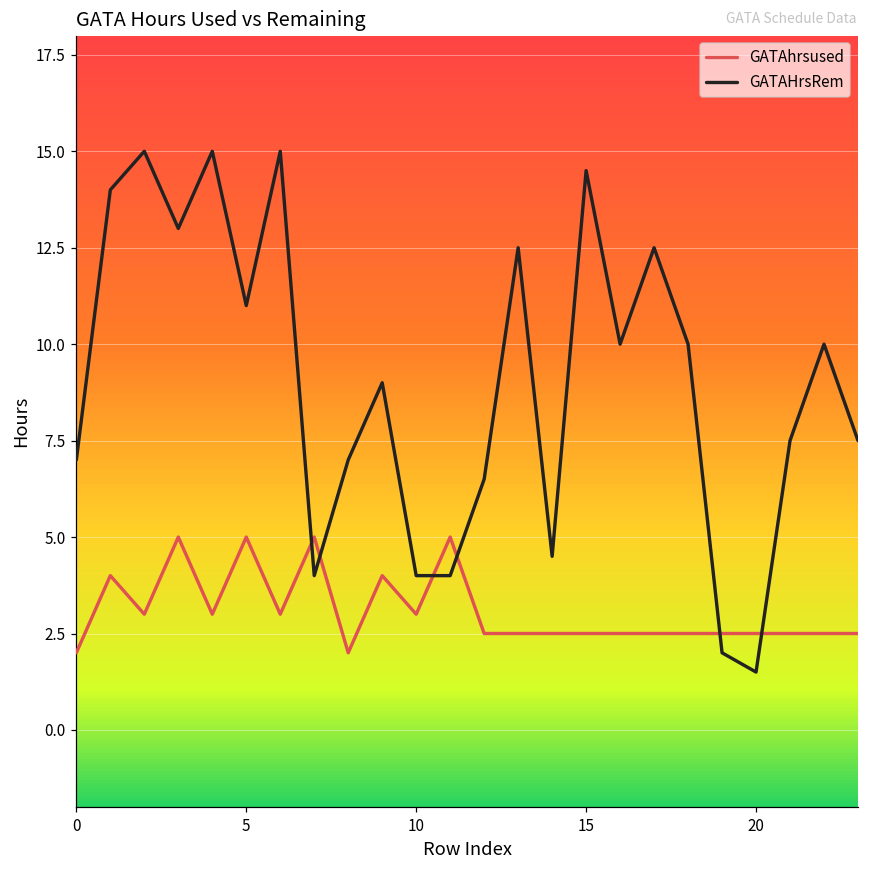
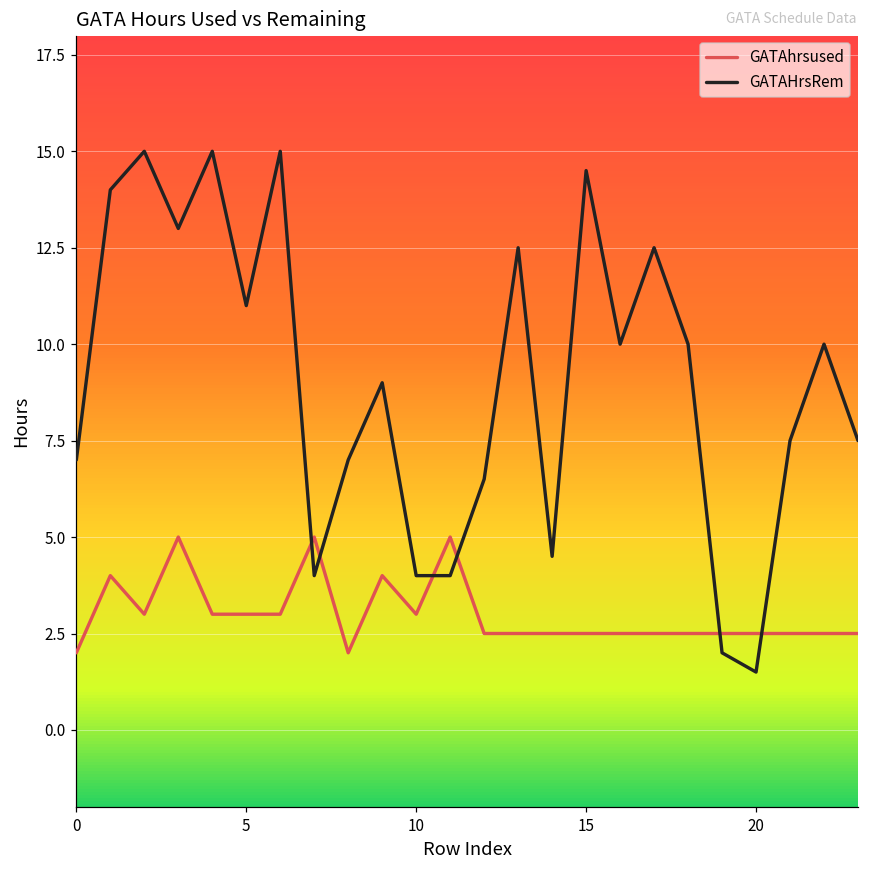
GATAhrsused, 5: 5 -> 3
